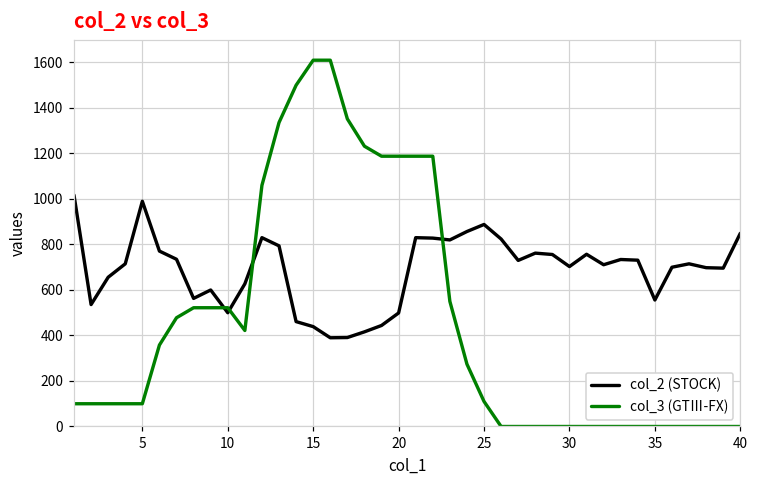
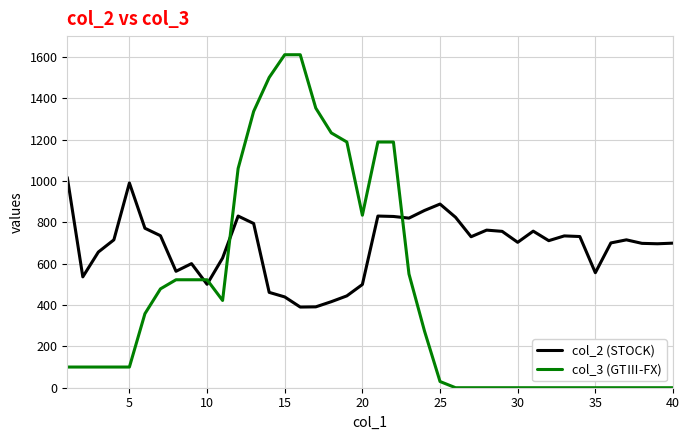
col_3 (GTⅢ-FX), 20: 1190 -> 830
col_3 (GTⅢ-FX), 25: 110 -> 30
col_2 (STOCK), 40: 850 -> 700
